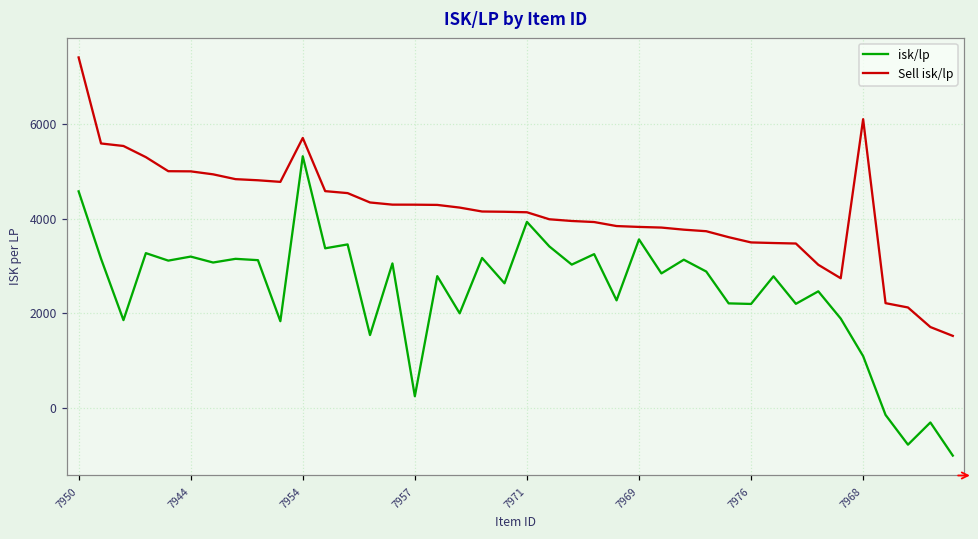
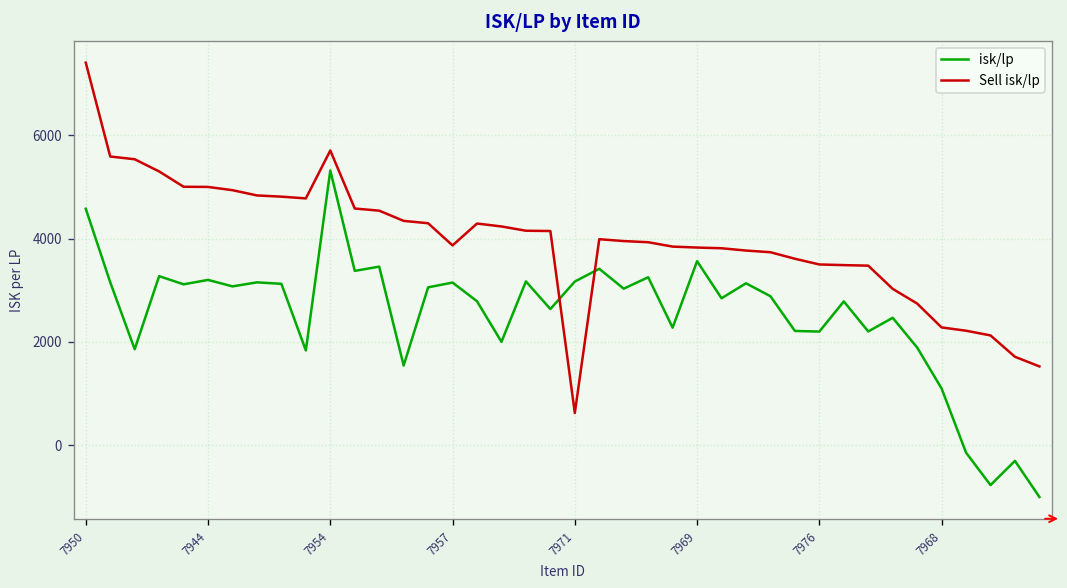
isk/lp, 7957: 300 -> 3100
Sell isk/lp, 7957: 4300 -> 3900
isk/lp, 7971: 3900 -> 3200
Sell isk/lp, 7971: 4100 -> 600
Sell isk/lp, 7968: 6100 -> 2300
